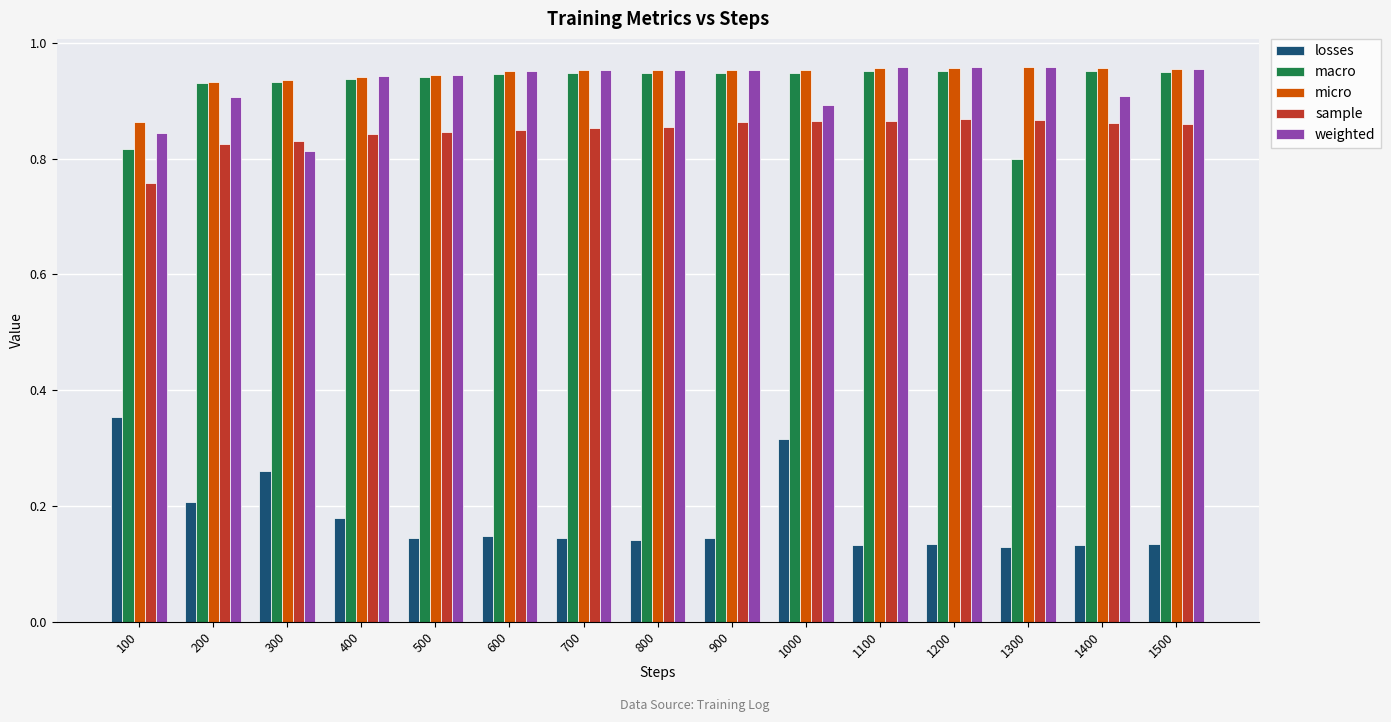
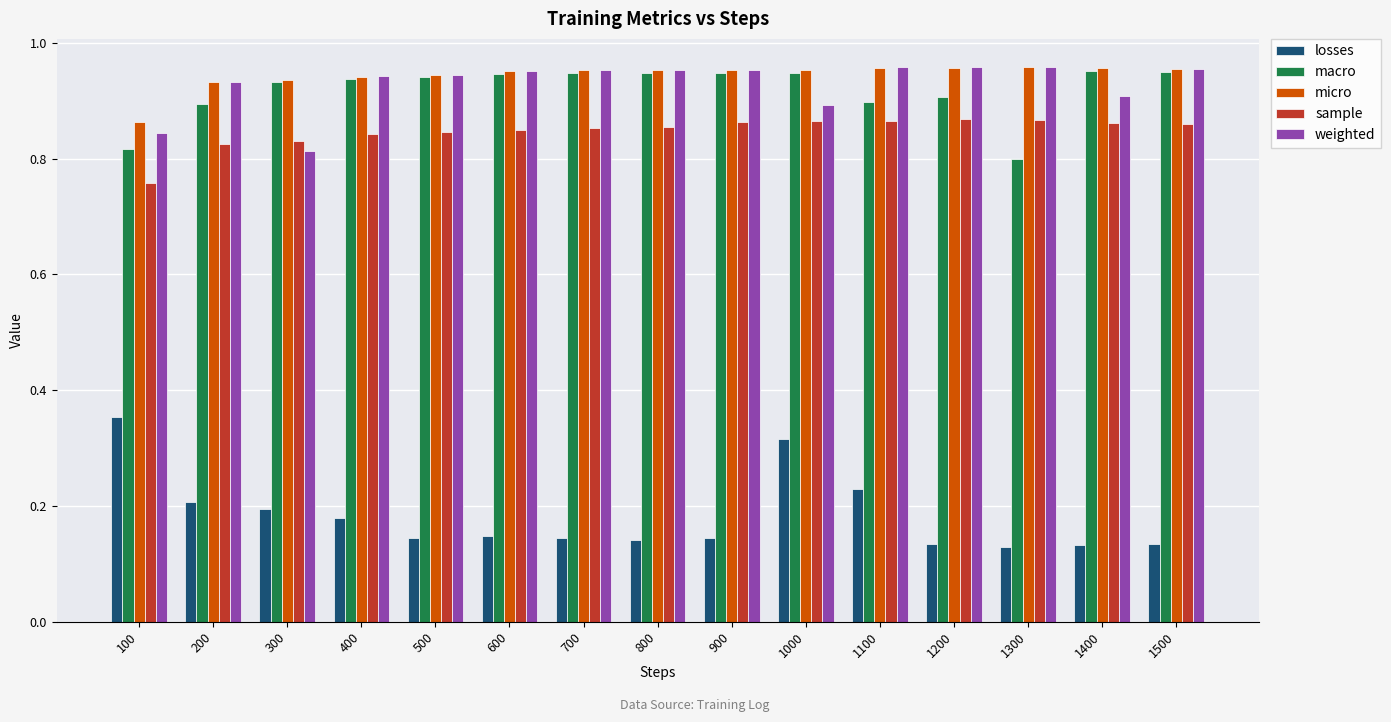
macro, 200: 0.93 -> 0.89
weighted, 200: 0.91 -> 0.93
losses, 300: 0.26 -> 0.20
losses, 1100: 0.13 -> 0.23
macro, 1100: 0.95 -> 0.90
macro, 1200: 0.95 -> 0.91
